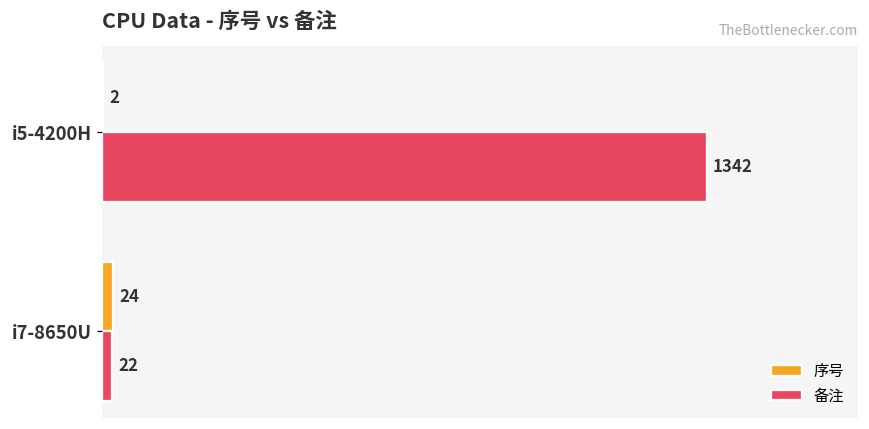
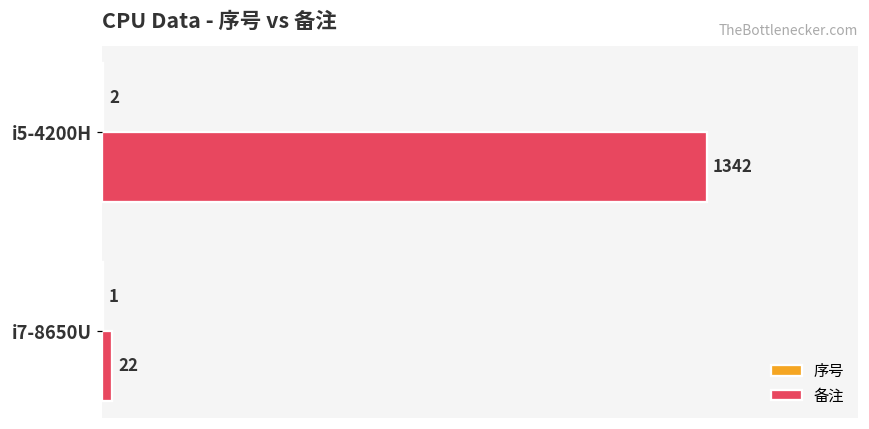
序号, i7-8650U: 24 -> 1
